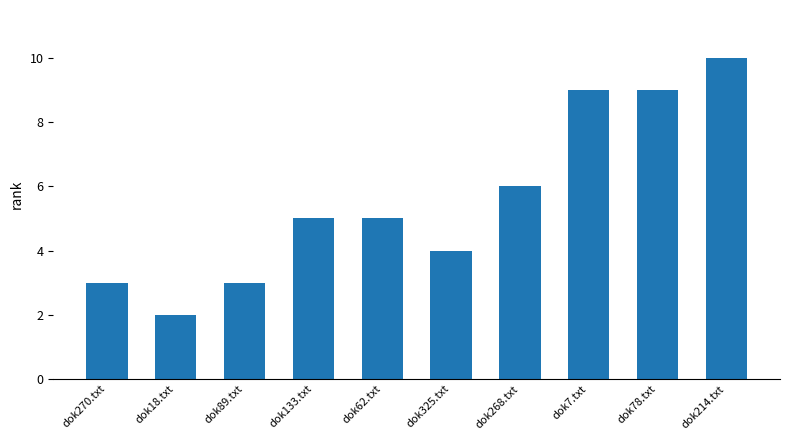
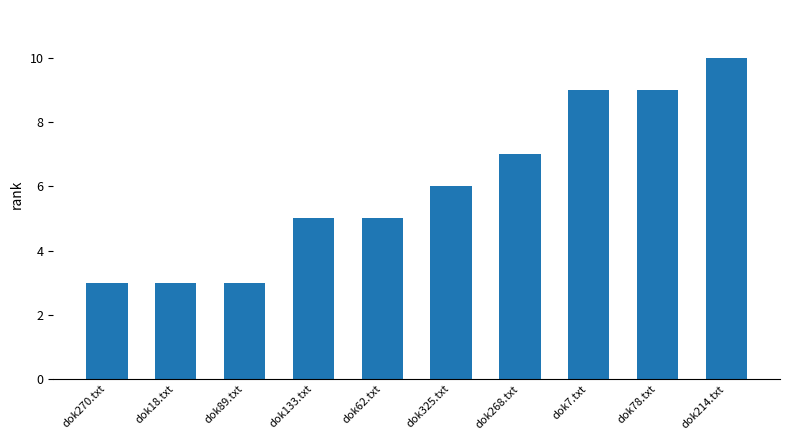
dok18.txt: 2 -> 3
dok325.txt: 4 -> 6
dok268.txt: 6 -> 7
